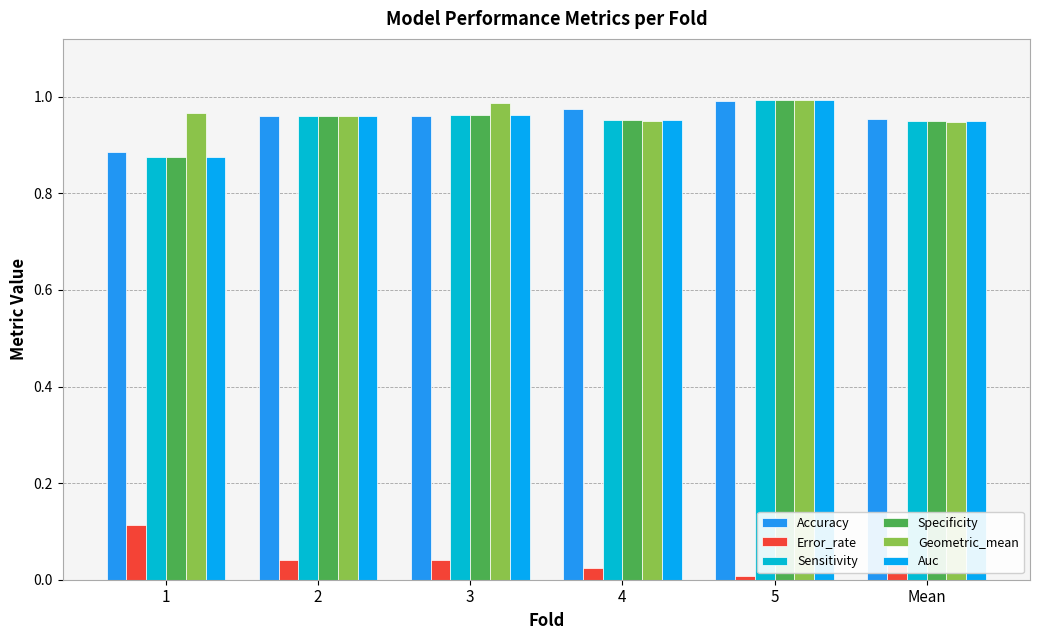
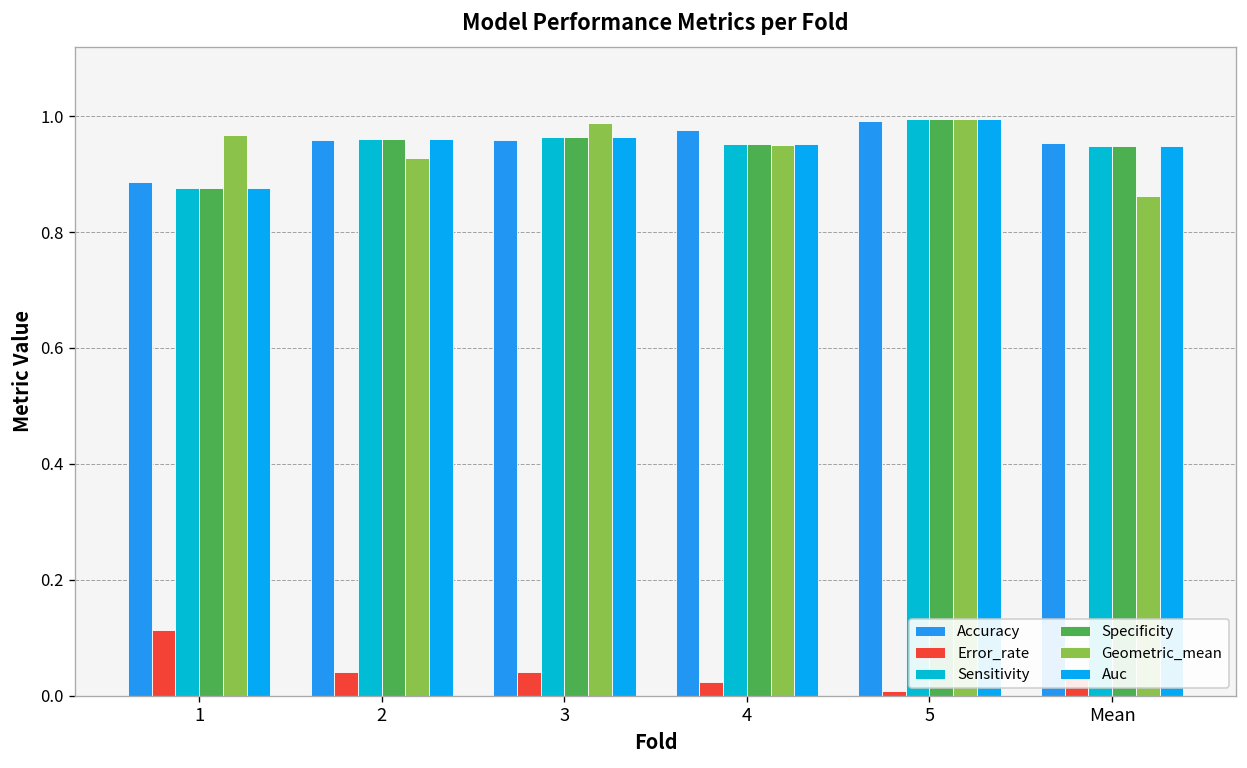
Geometric_mean, 2: 0.96 -> 0.93
Geometric_mean, Mean: 0.95 -> 0.86
